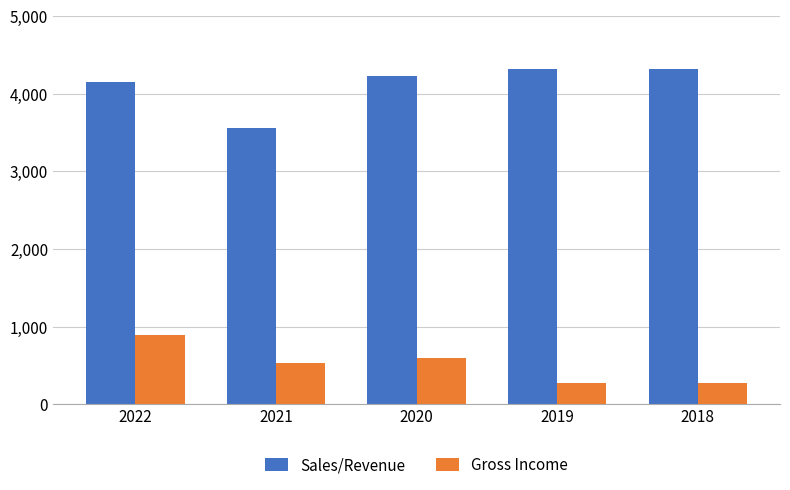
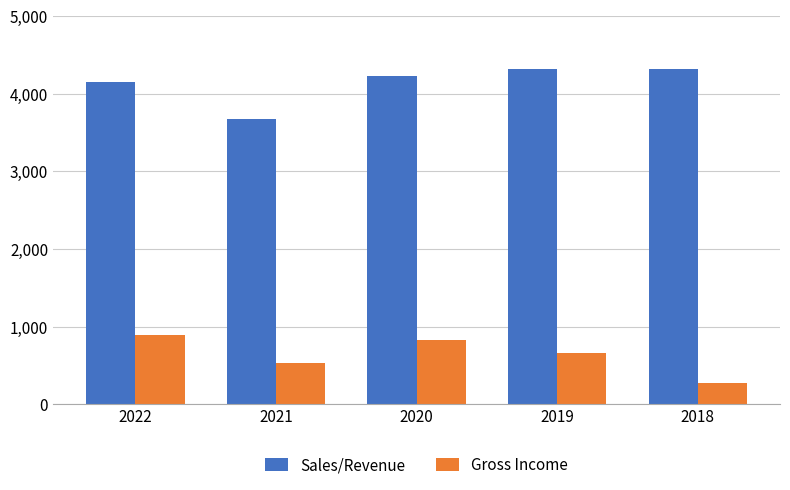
Sales/Revenue, 2021: 3,600 -> 3,700
Gross Income, 2020: 600 -> 800
Gross Income, 2019: 300 -> 700
